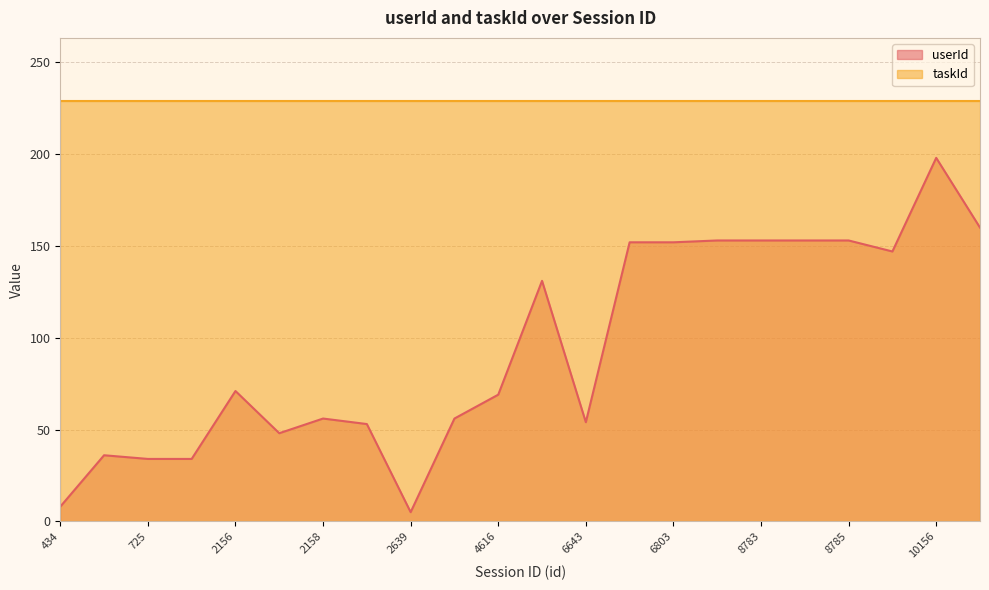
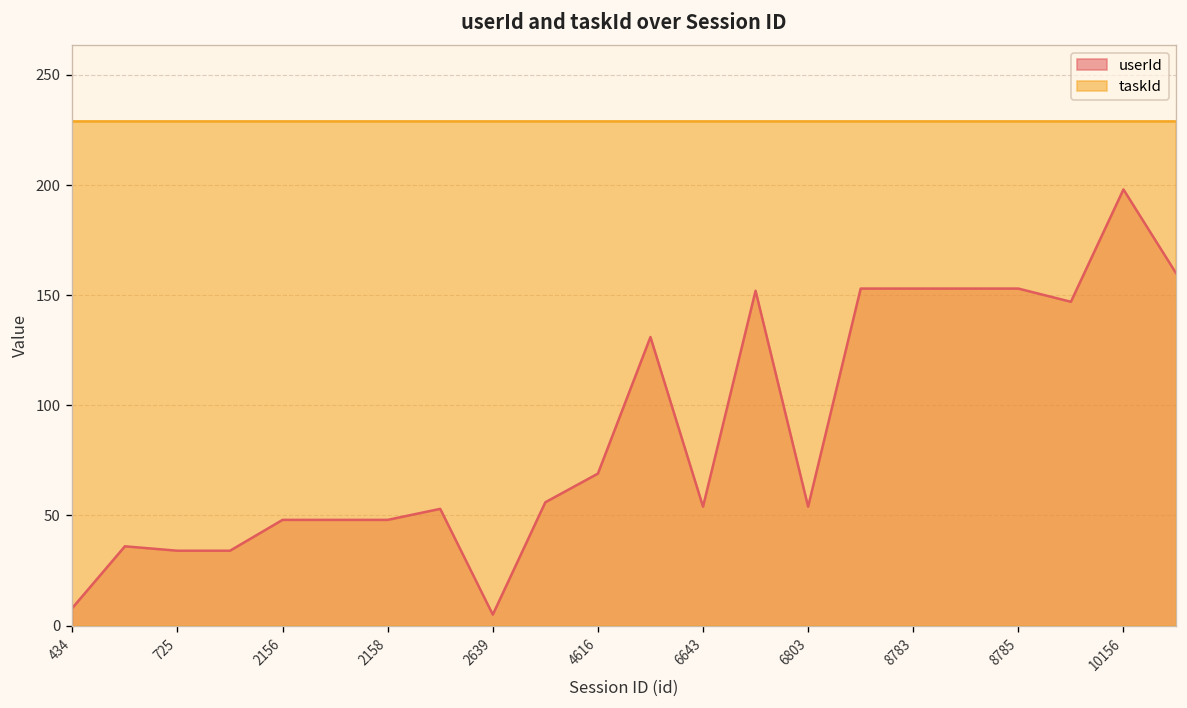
userId, 2156: 71 -> 48
userId, 2158: 56 -> 48
userId, 6803: 152 -> 54
